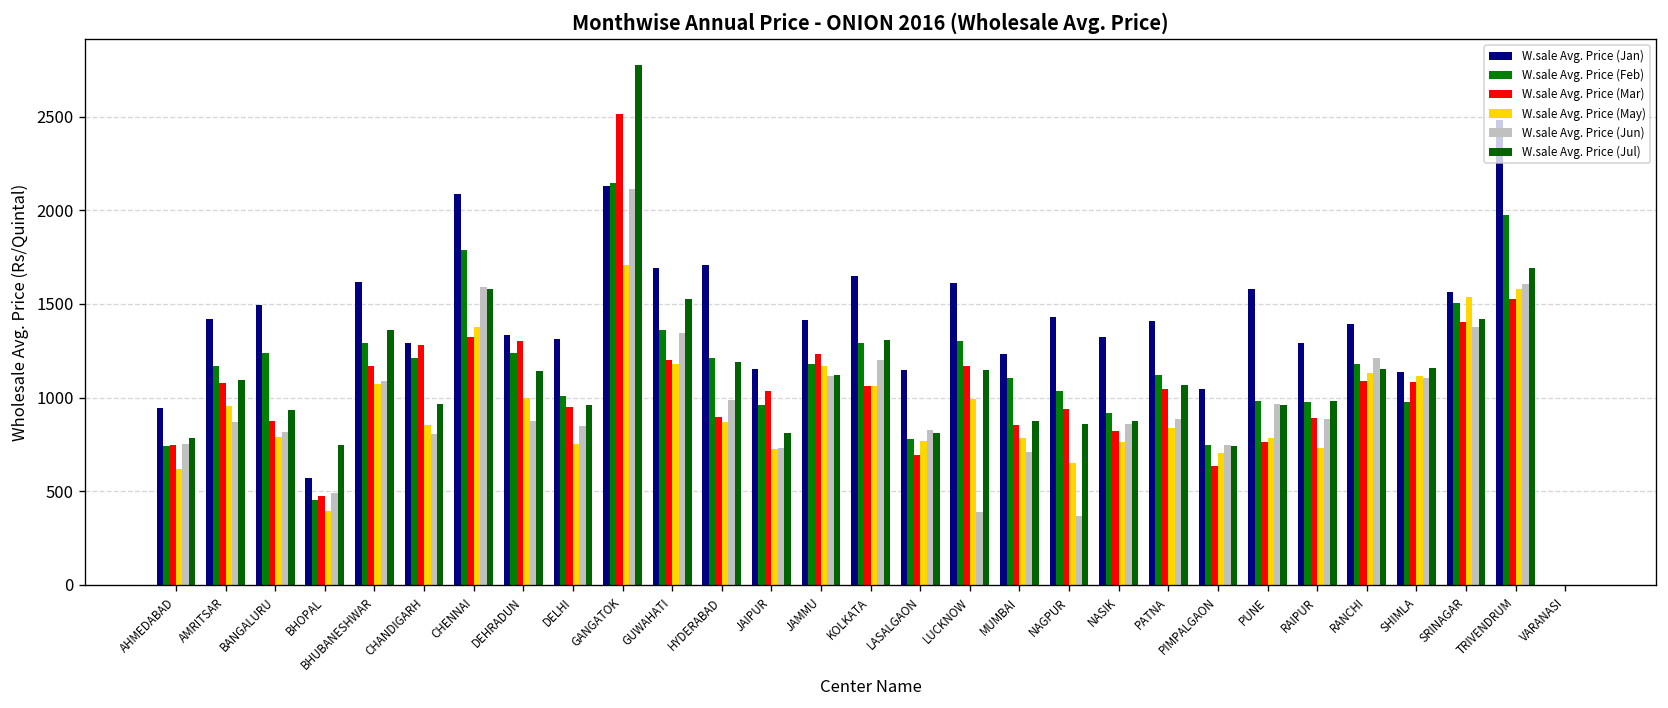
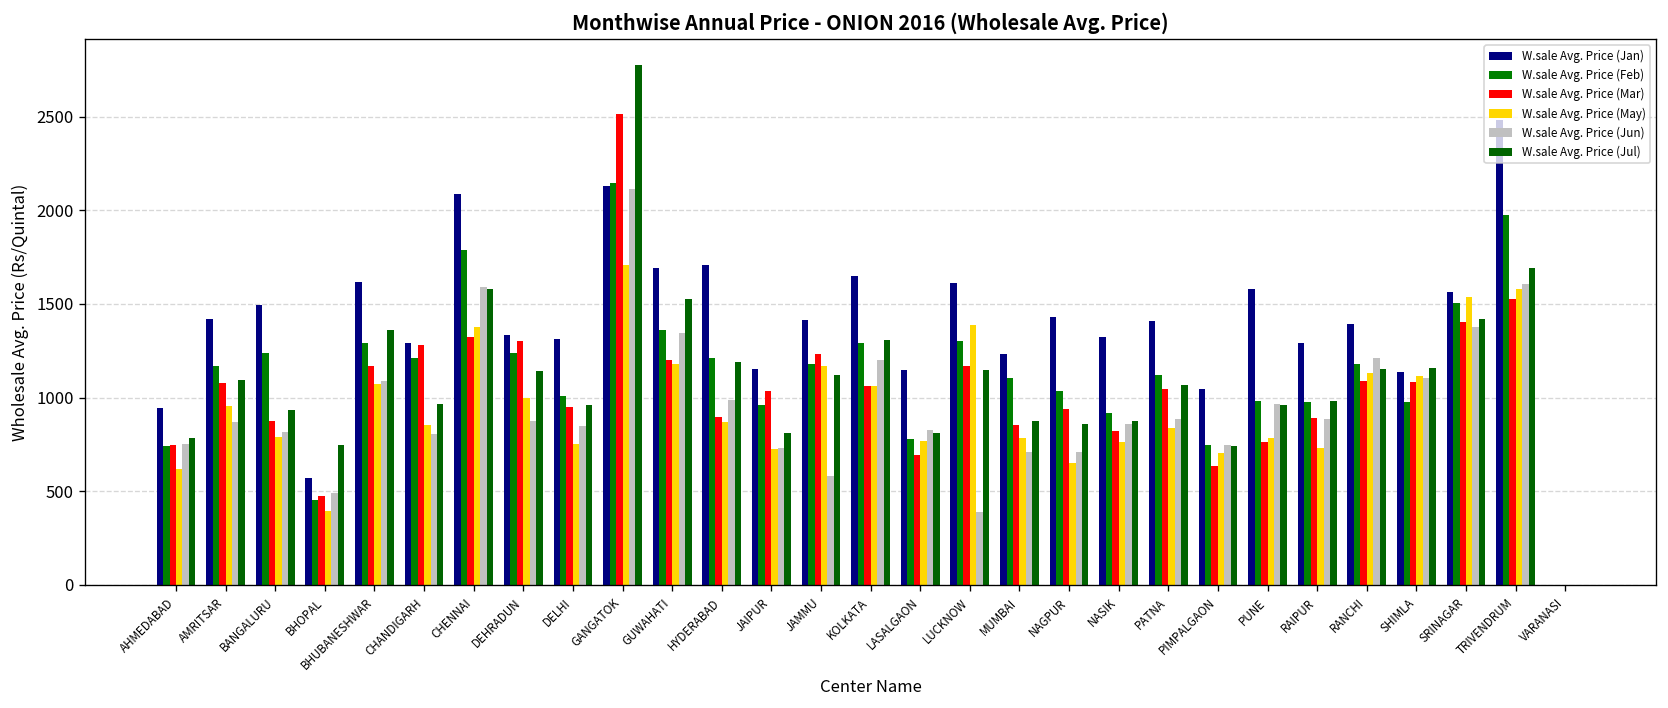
W.sale Avg. Price (Jun), JAMMU: 1110 -> 580
W.sale Avg. Price (May), LUCKNOW: 990 -> 1390
W.sale Avg. Price (Jun), NAGPUR: 370 -> 710
